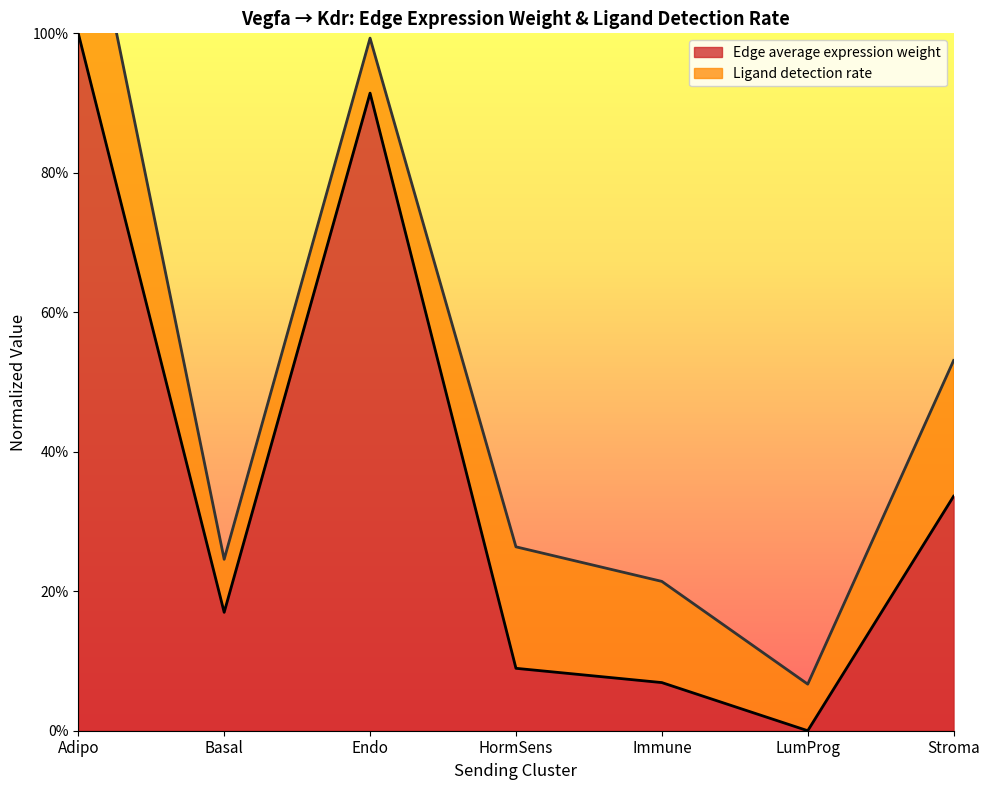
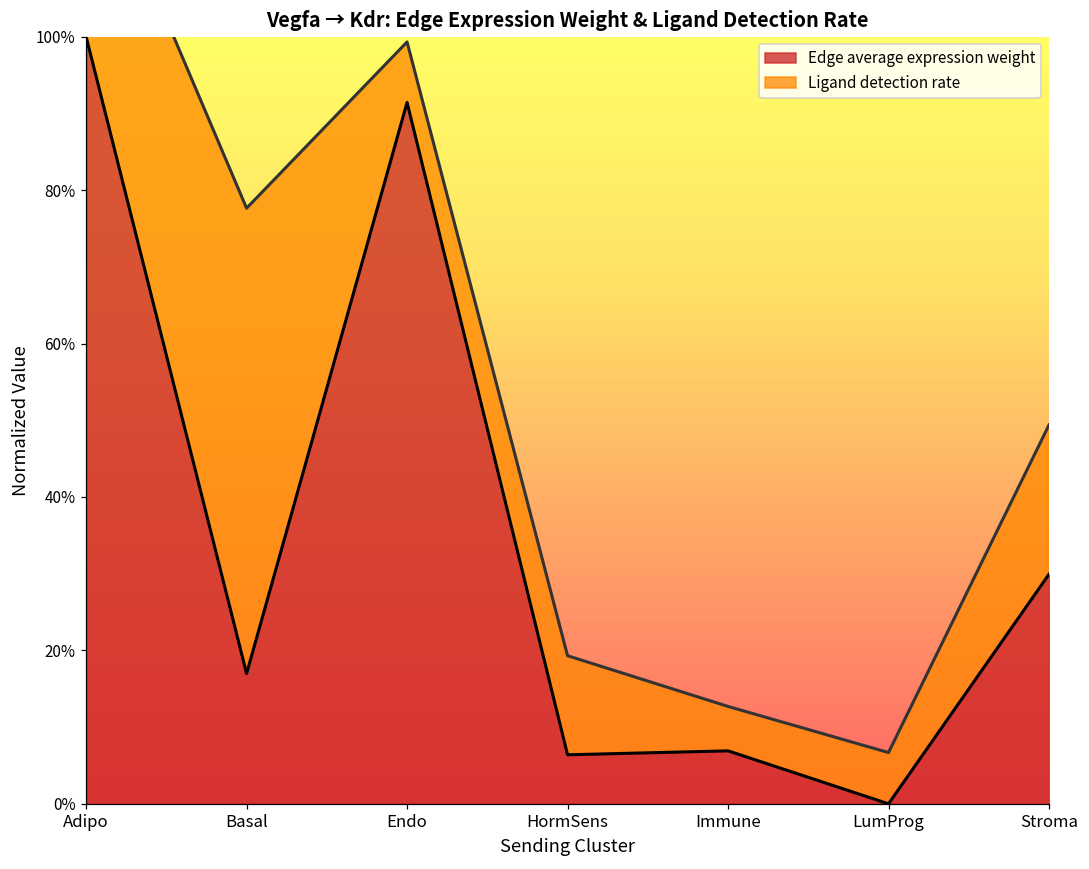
Ligand detection rate, Basal: 8% -> 61%
Edge average expression weight, HormSens: 9% -> 6%
Ligand detection rate, HormSens: 17% -> 13%
Ligand detection rate, Immune: 15% -> 6%
Edge average expression weight, Stroma: 34% -> 30%
